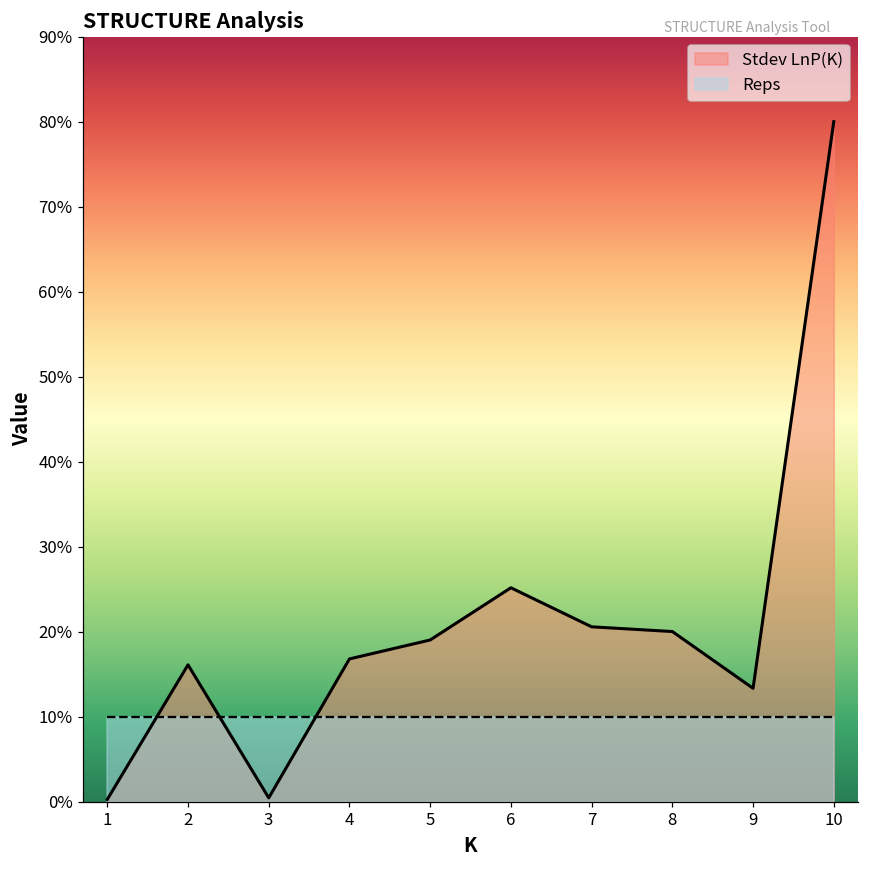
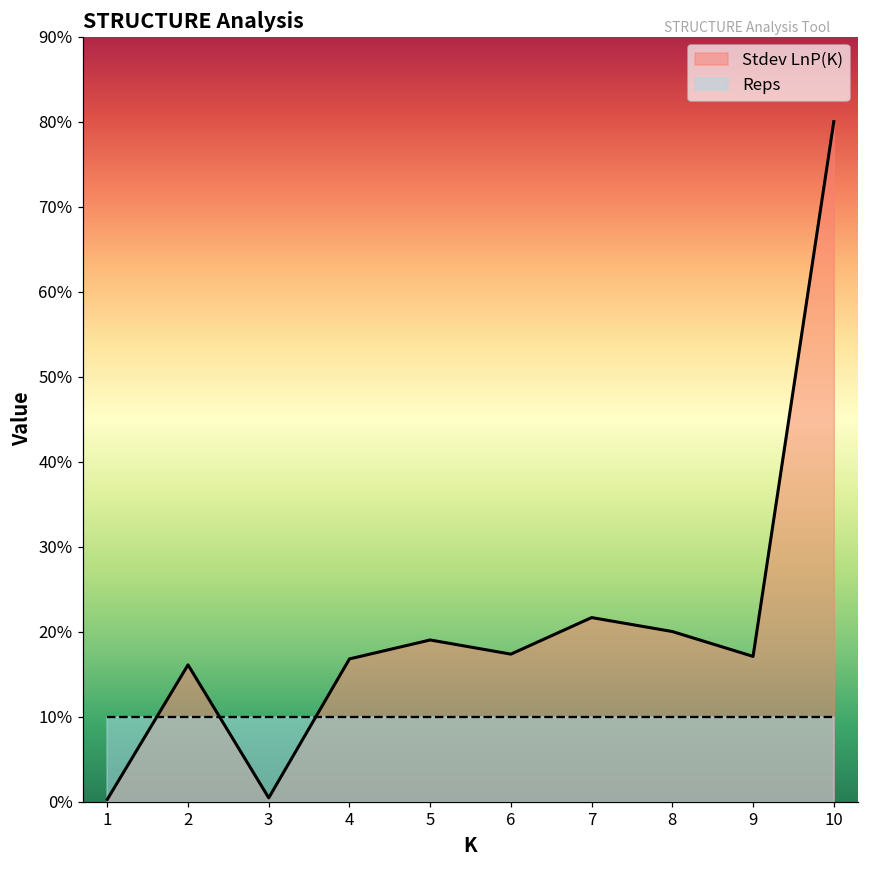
Stdev LnP(K), 6: 25% -> 17%
Stdev LnP(K), 7: 21% -> 22%
Stdev LnP(K), 9: 13% -> 17%
